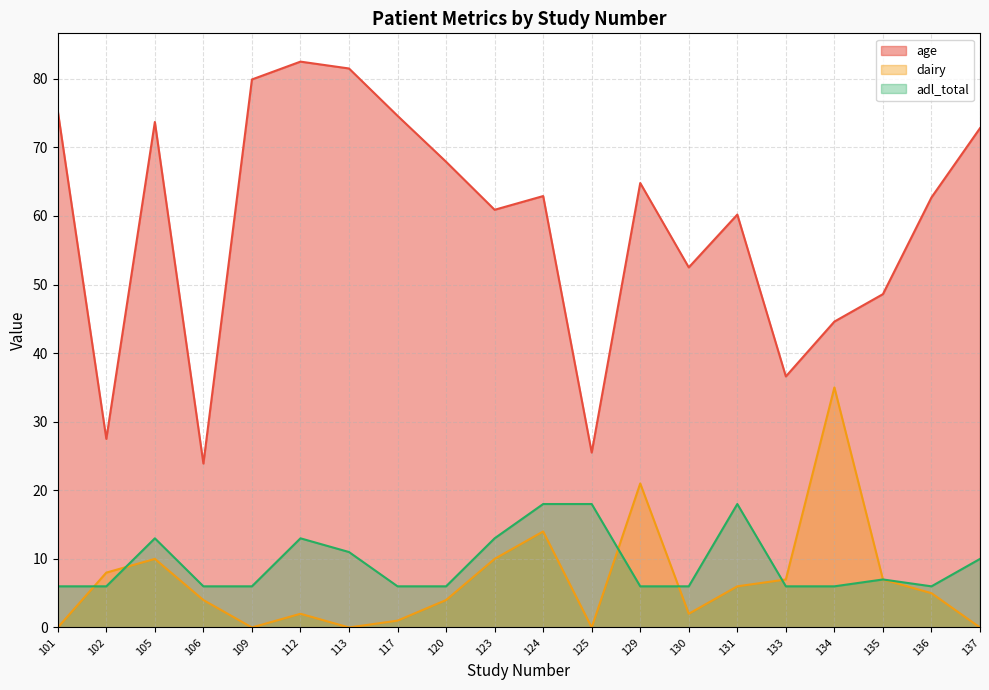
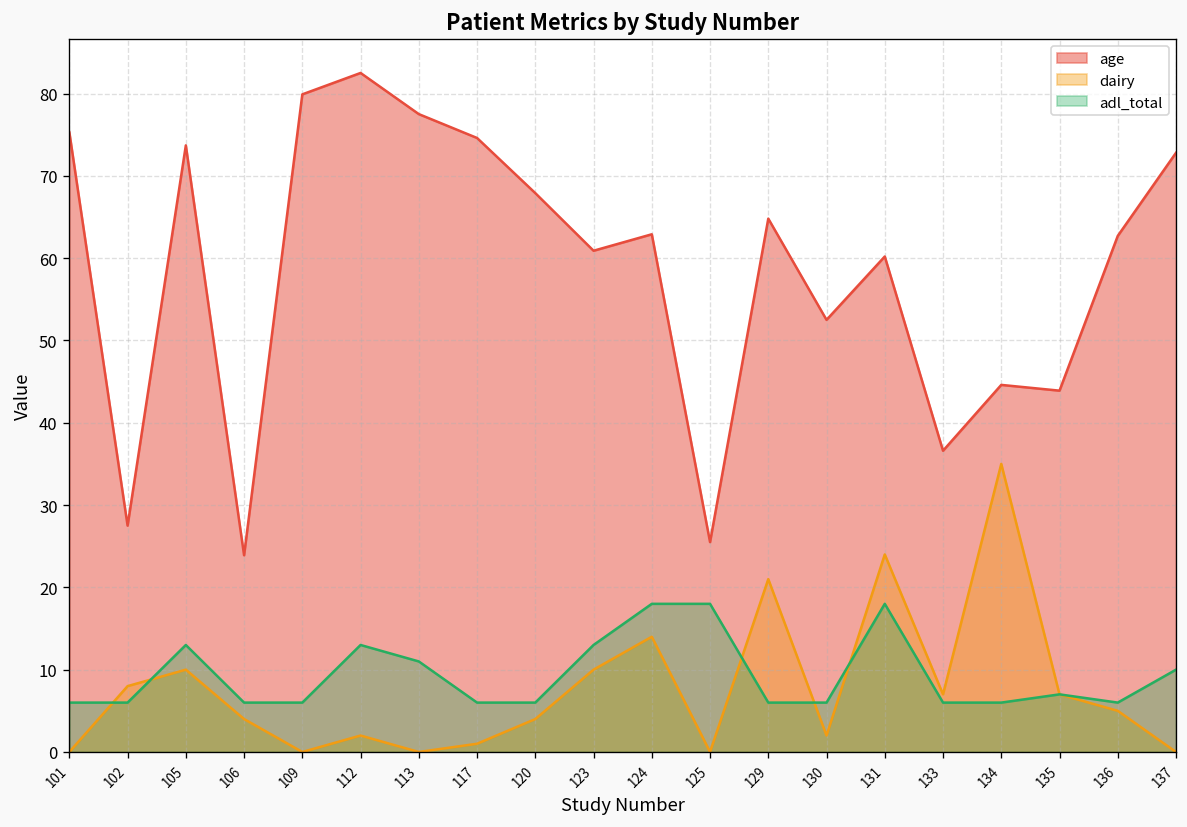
age, 113: 82 -> 78
dairy, 131: 6 -> 24
age, 135: 49 -> 44
